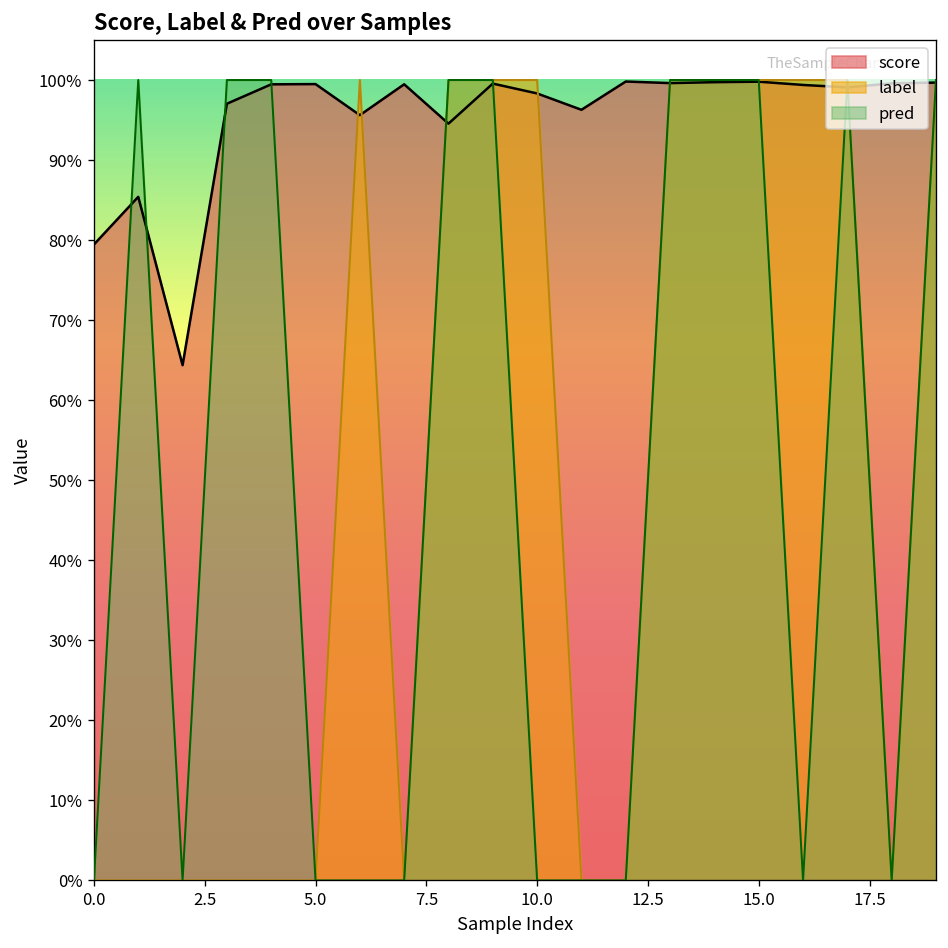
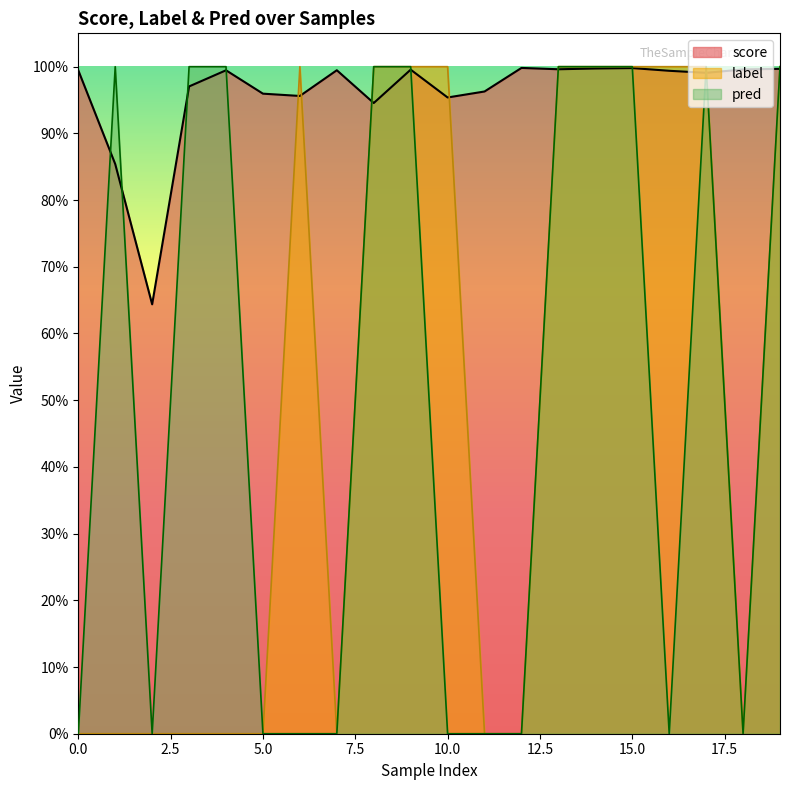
score, 0.0: 79% -> 99%
score, 5.0: 99% -> 96%
score, 10.0: 98% -> 95%
